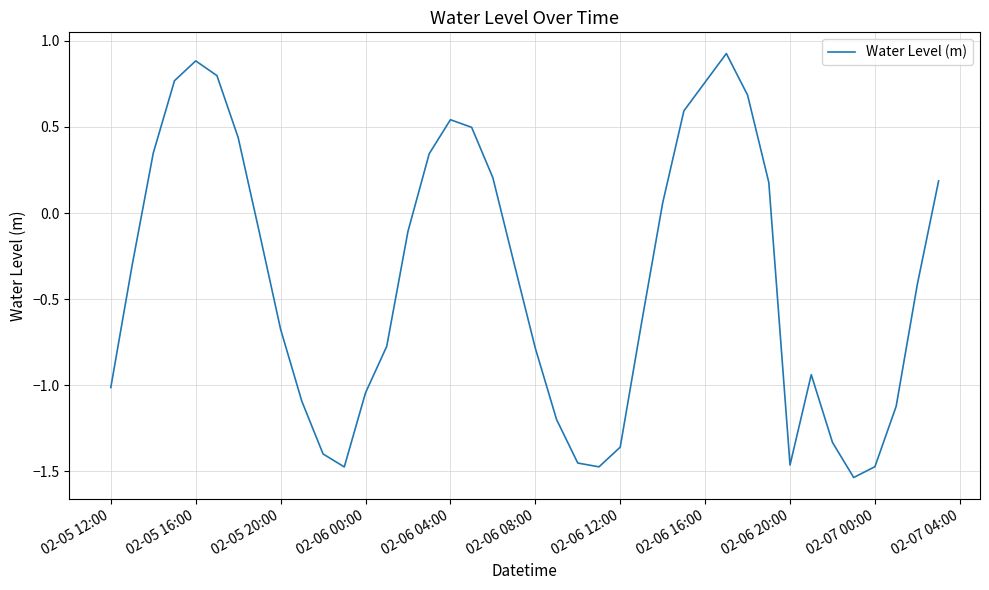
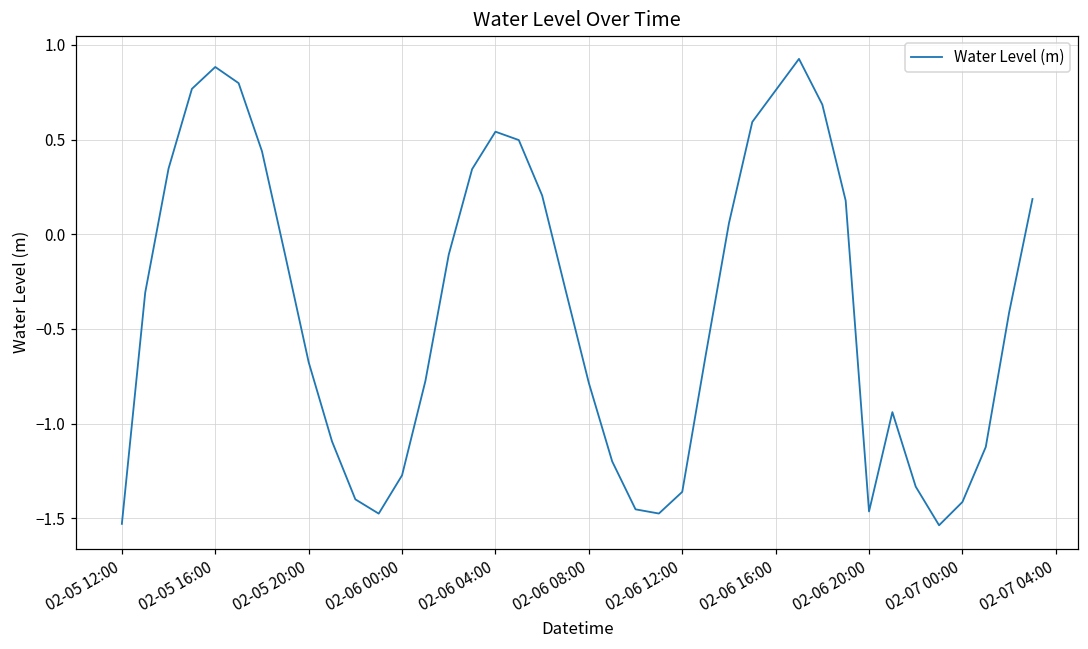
02-05 12:00: -1.01 -> -1.53
02-06 00:00: -1.04 -> -1.27
02-07 00:00: -1.47 -> -1.41
